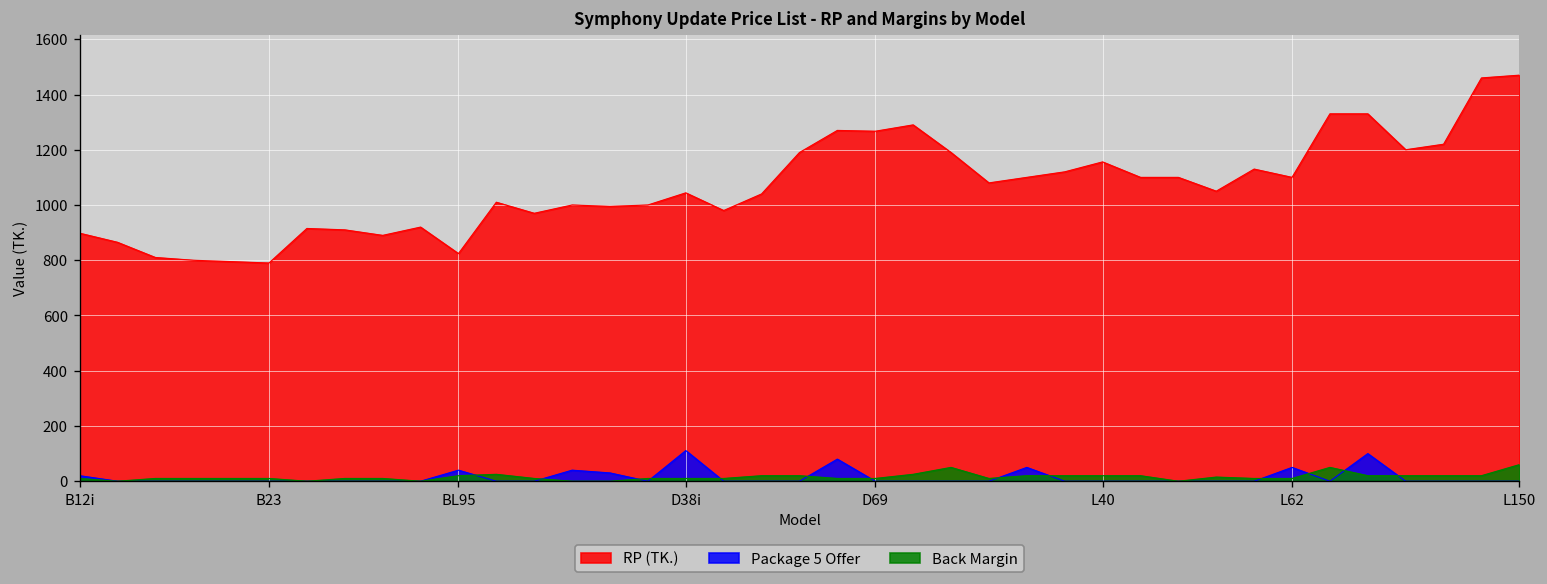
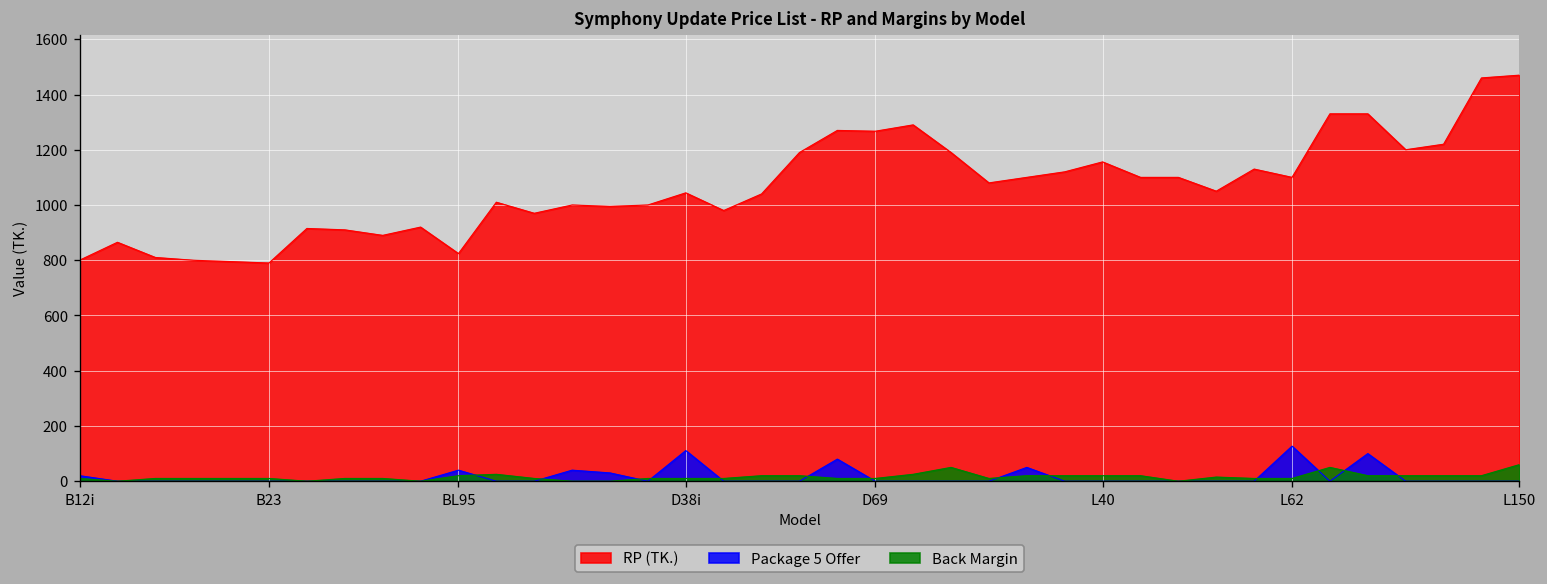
RP (TK.), B12i: 900 -> 800
Package 5 Offer, L62: 50 -> 130
